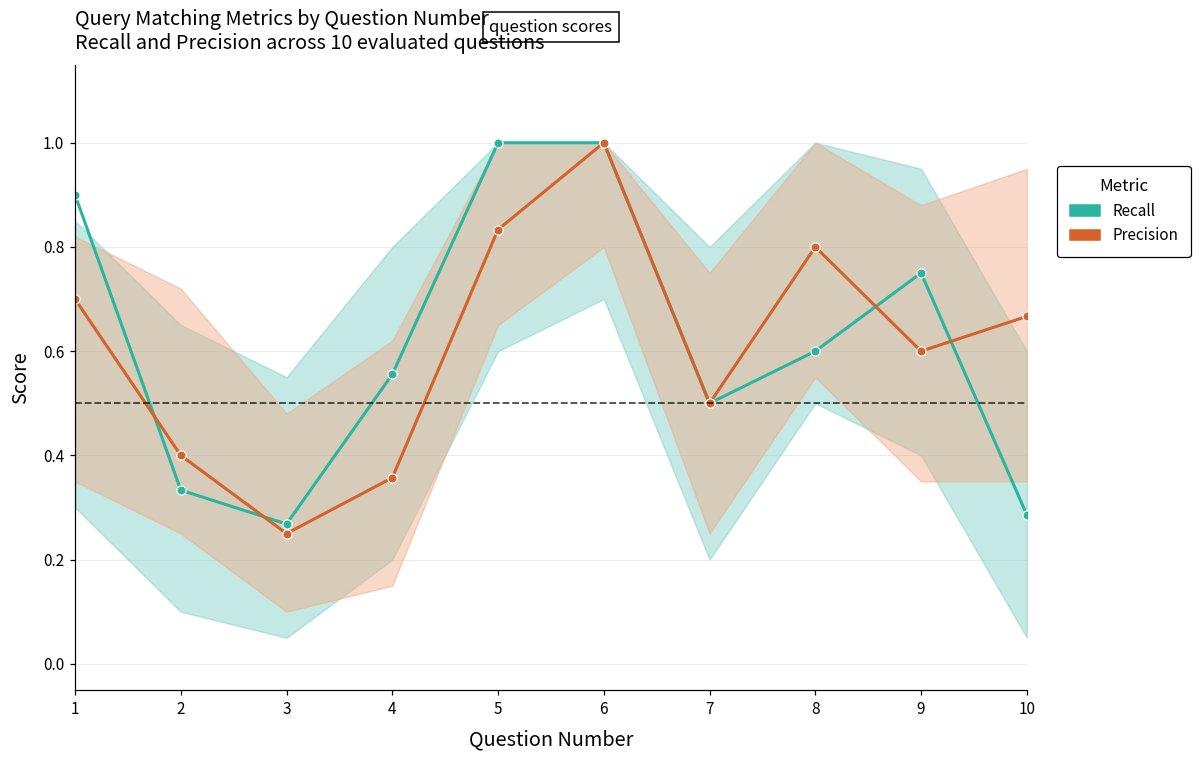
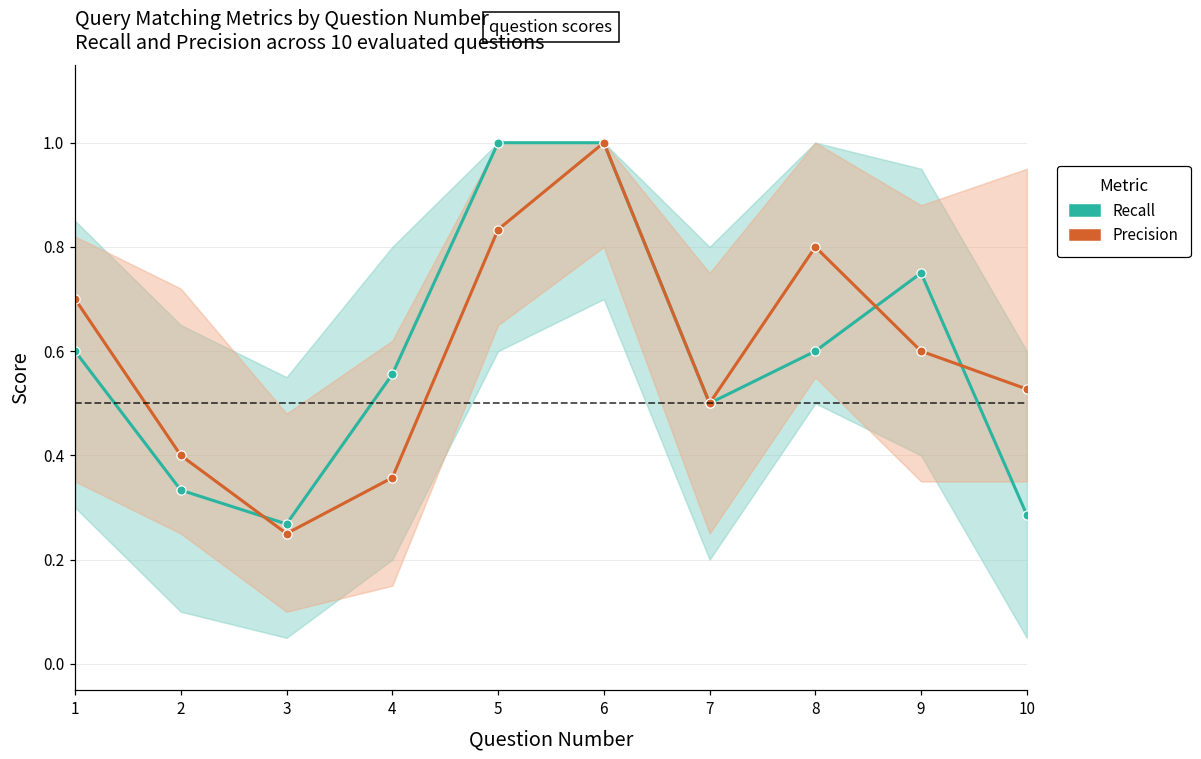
Recall, 1: 0.9 -> 0.6
Precision, 10: 0.67 -> 0.53
